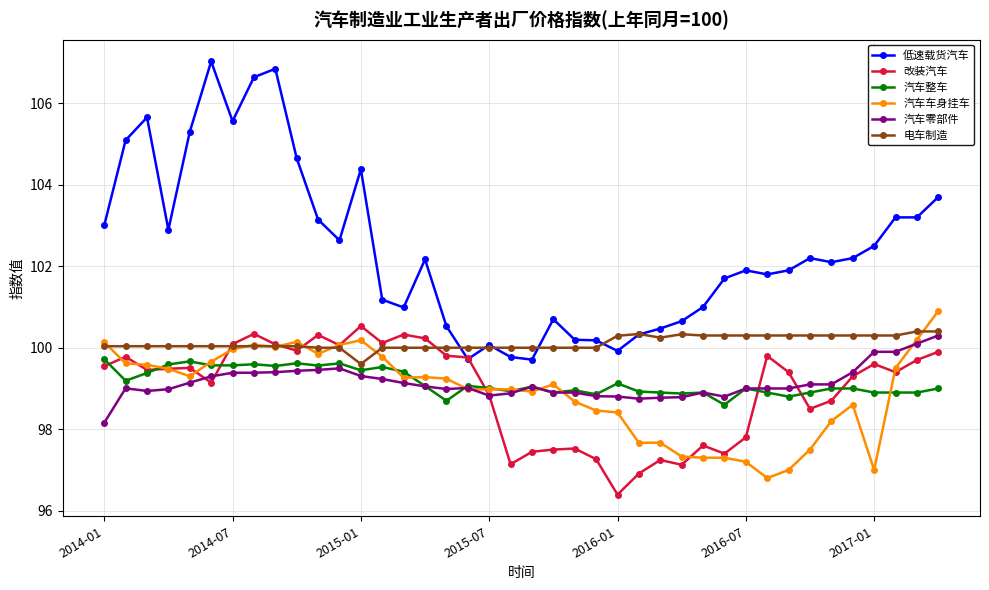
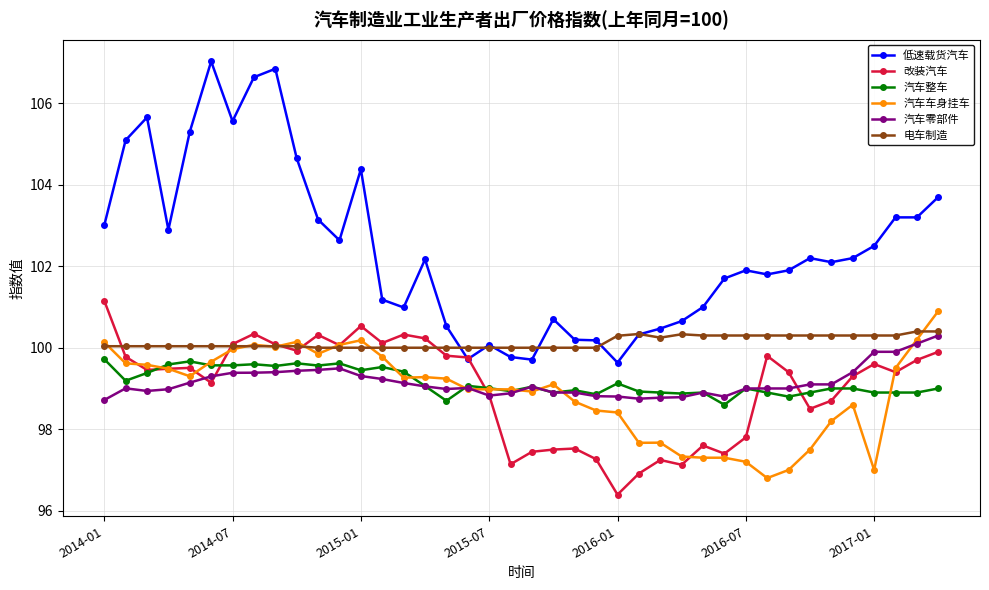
改装汽车, 2014-01: 99.5 -> 101.2
汽车零部件, 2014-01: 98.2 -> 98.7
电车制造, 2015-01: 99.6 -> 100.0
低速载货汽车, 2016-01: 99.9 -> 99.6
